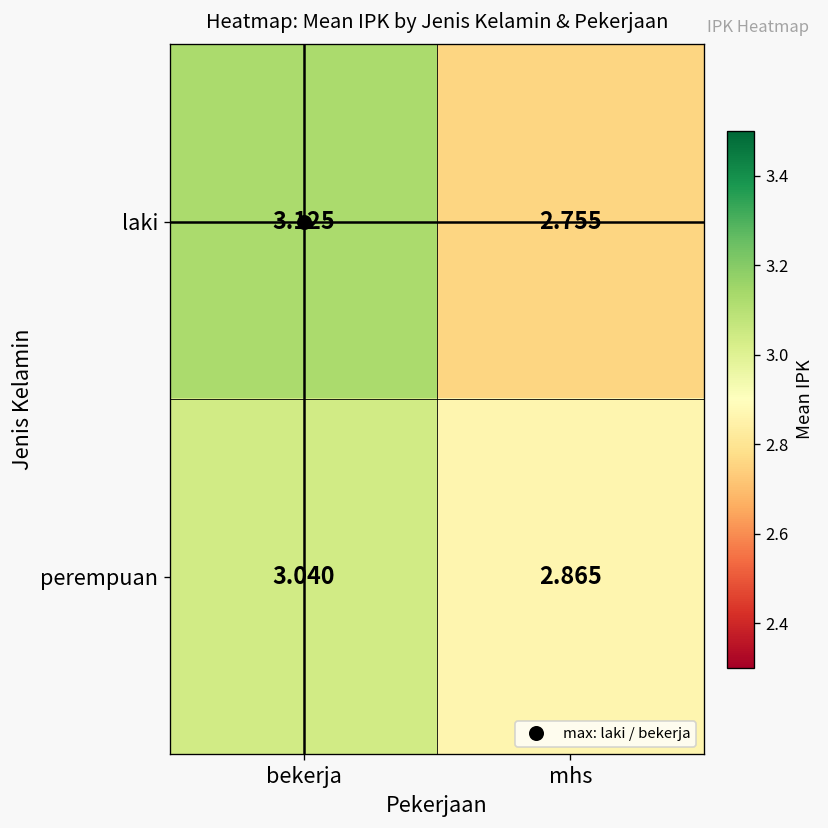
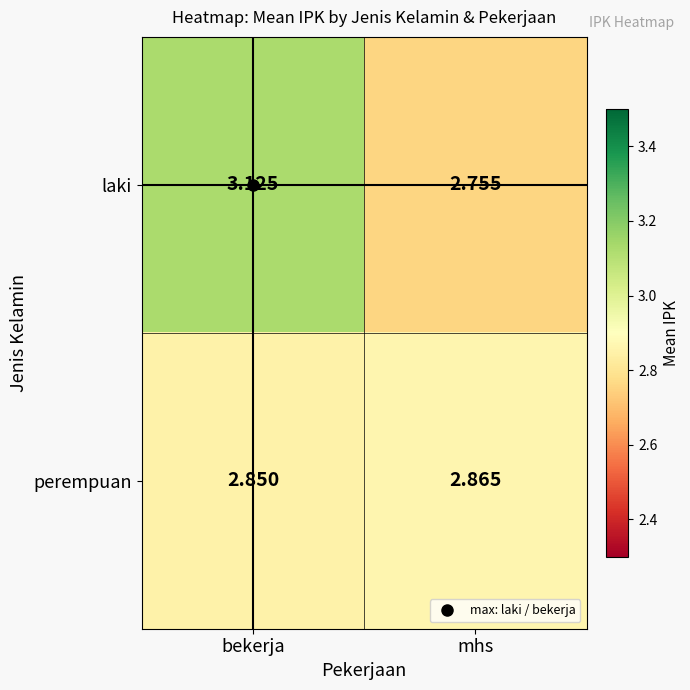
perempuan, bekerja: 3.040 -> 2.850
